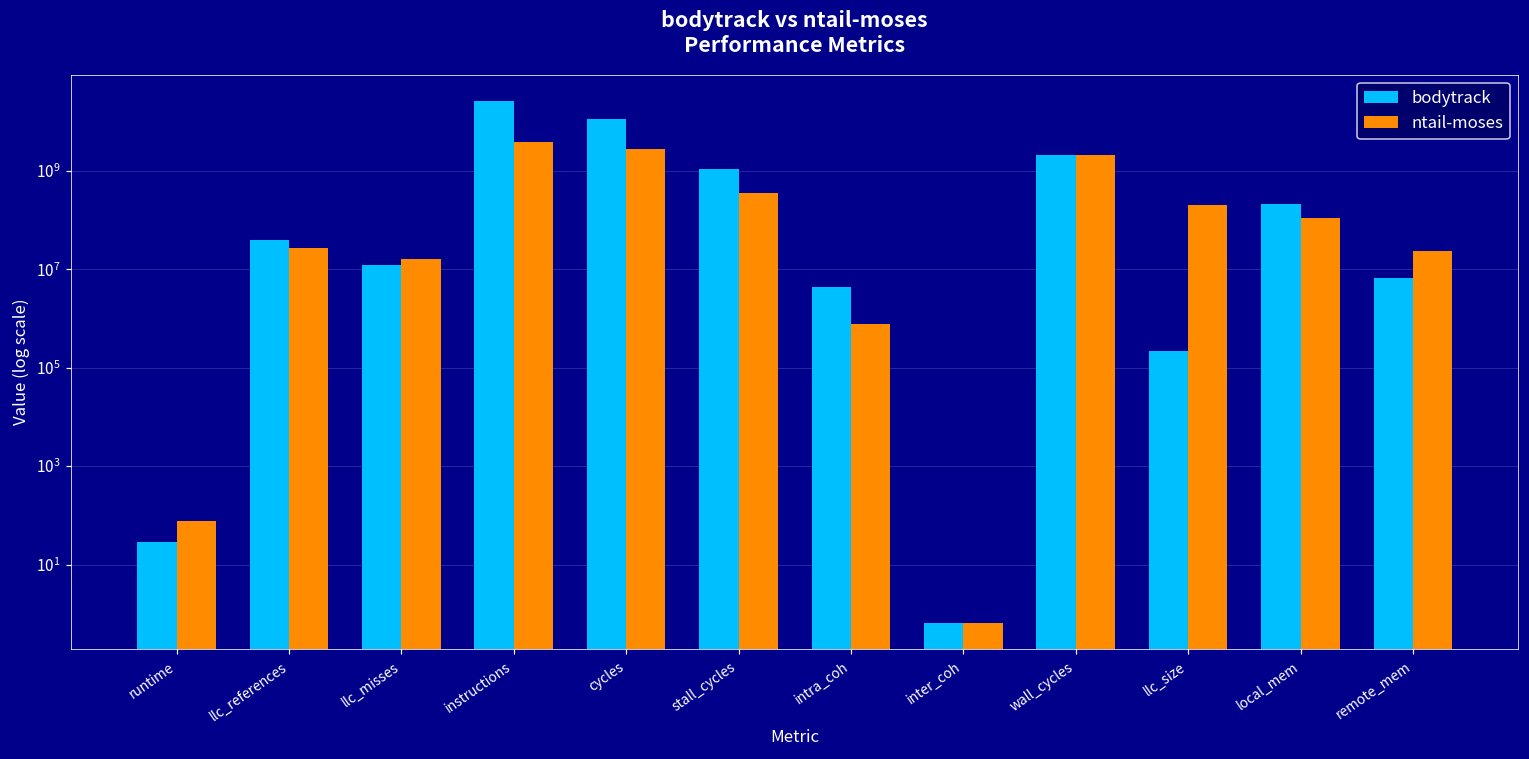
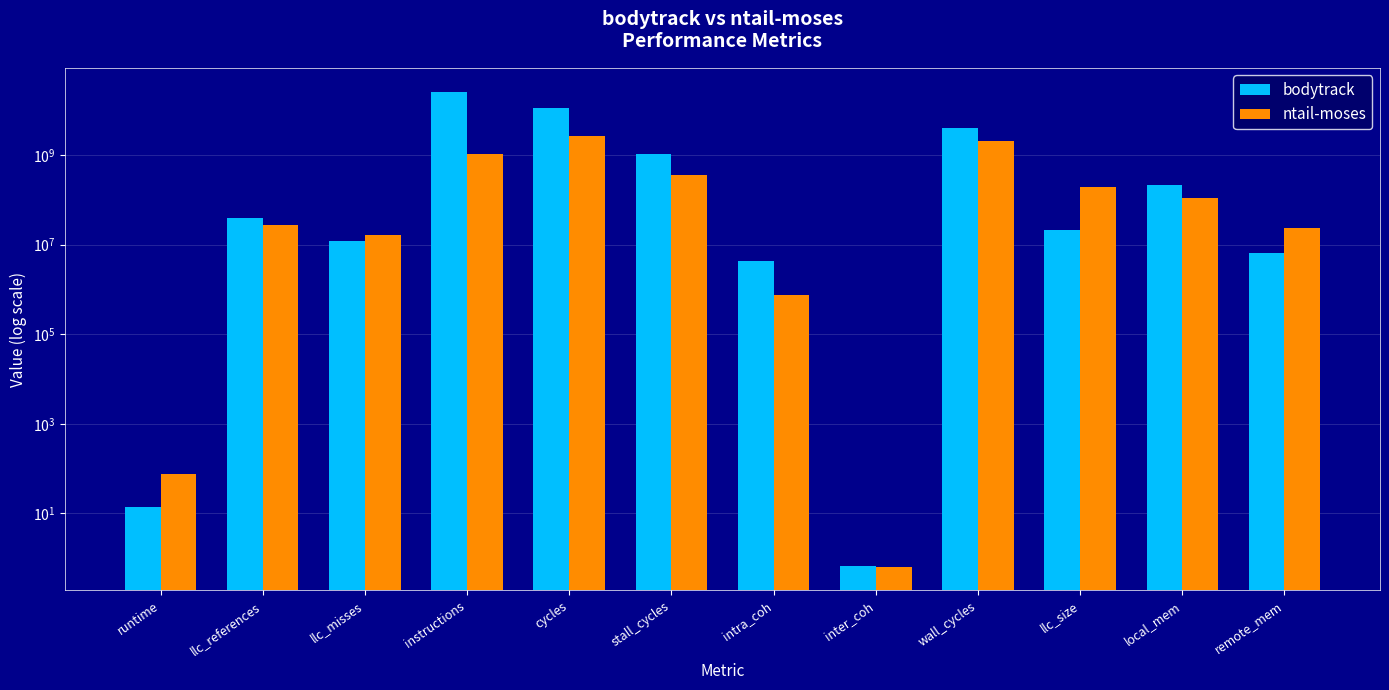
bodytrack, runtime: 30 -> 14
ntail-moses, instructions: 4000000000 -> 1100000000
bodytrack, wall_cycles: 2000000000 -> 4000000000
bodytrack, llc_size: 200000 -> 20000000
